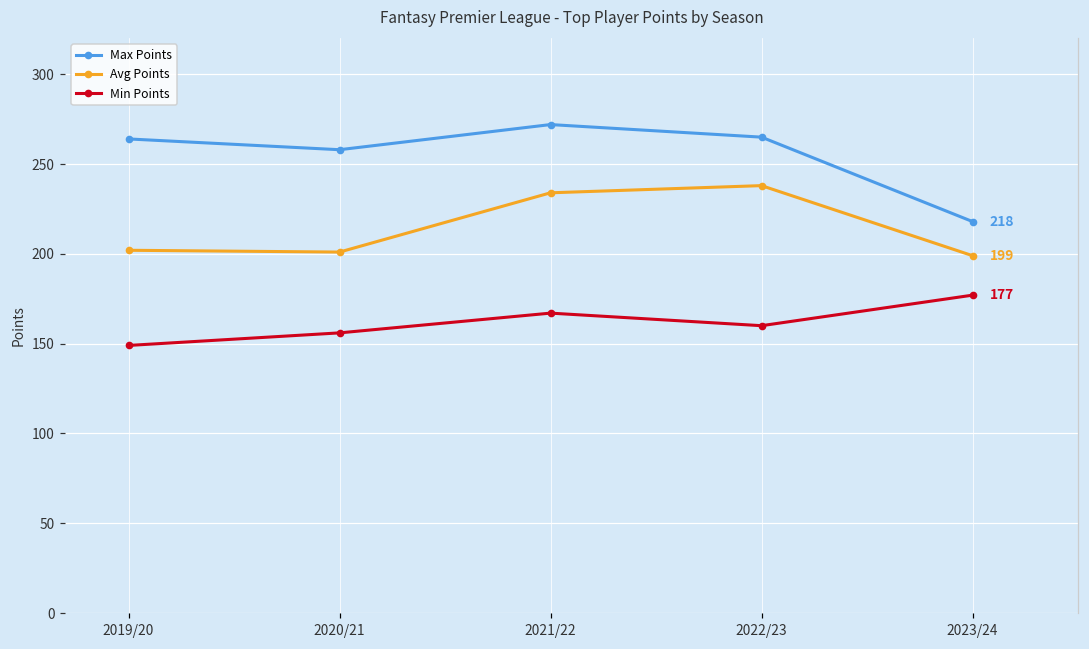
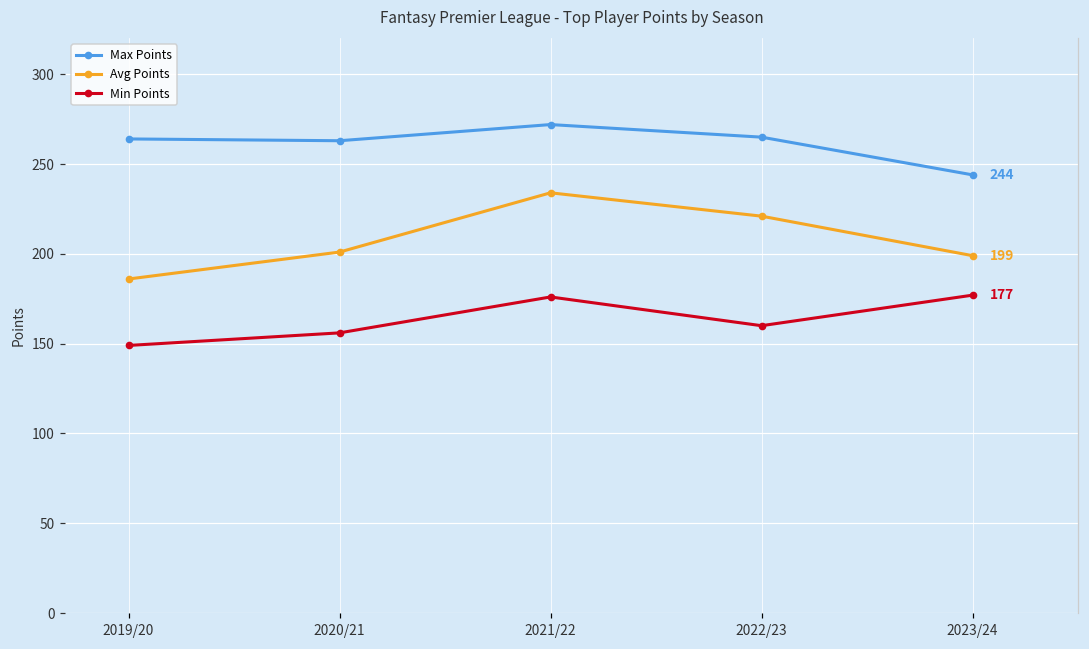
Avg Points, 2019/20: 202 -> 186
Max Points, 2020/21: 258 -> 263
Min Points, 2021/22: 167 -> 176
Avg Points, 2022/23: 238 -> 221
Max Points, 2023/24: 218 -> 244
